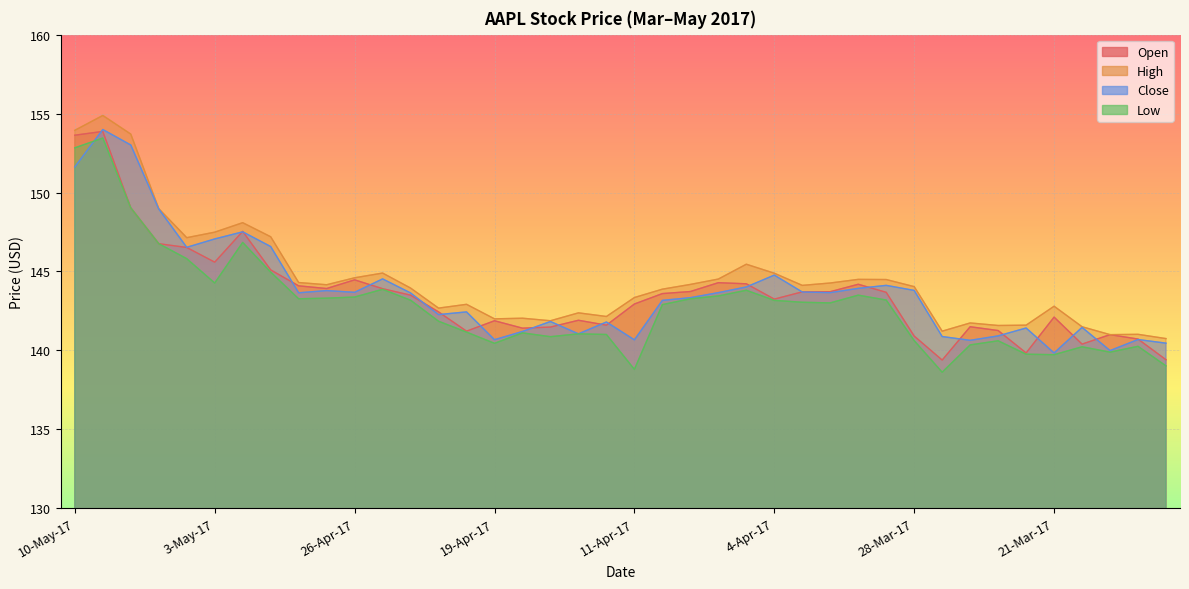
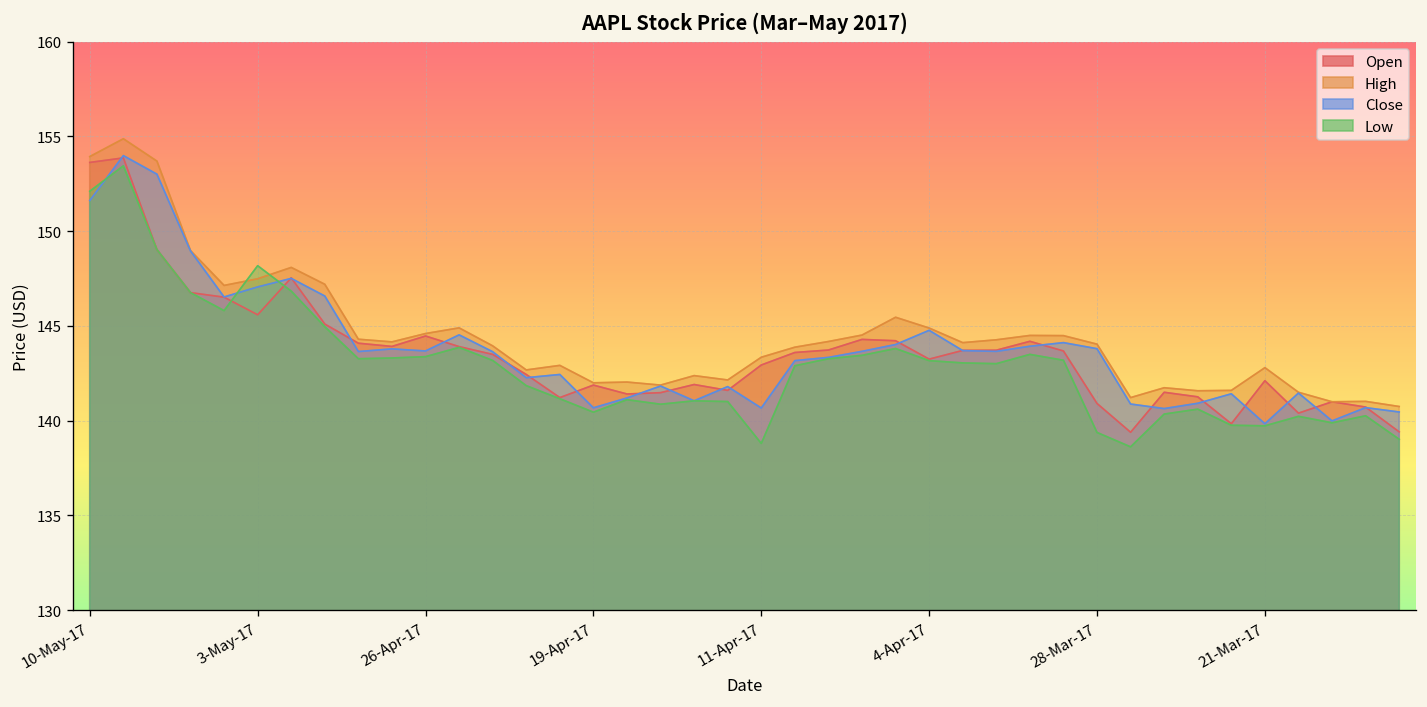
Low, 10-May-17: 152.8 -> 152.1
Low, 3-May-17: 144.3 -> 148.2
Low, 28-Mar-17: 140.6 -> 139.4
